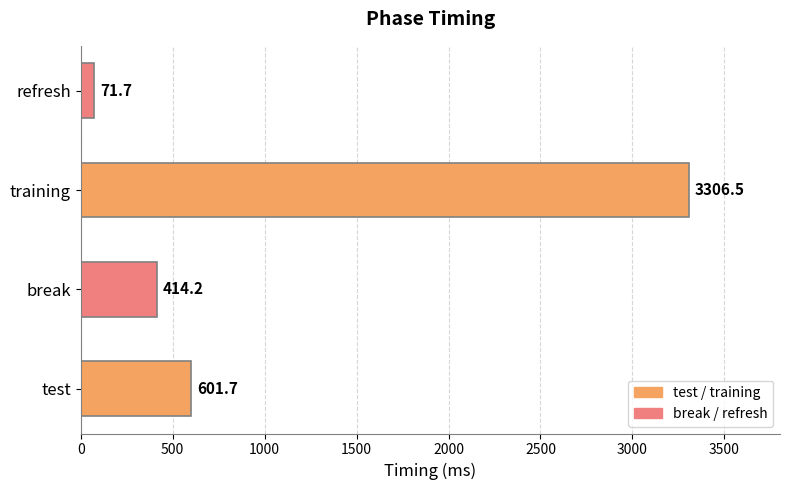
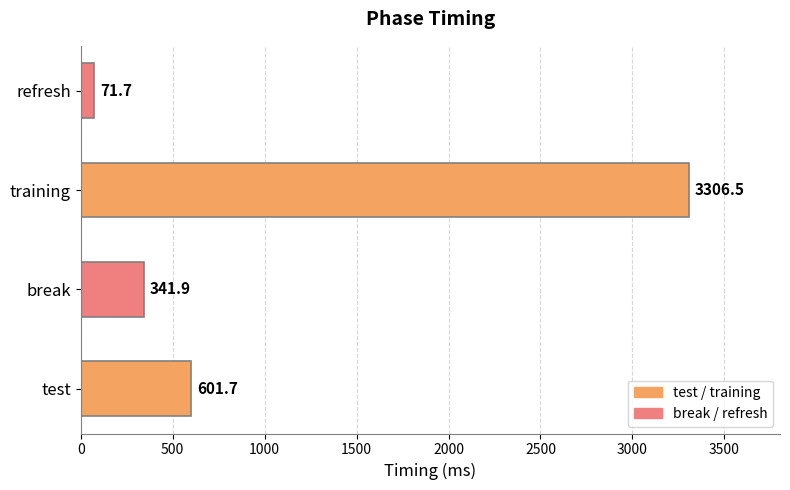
break: 414.2 -> 341.9
